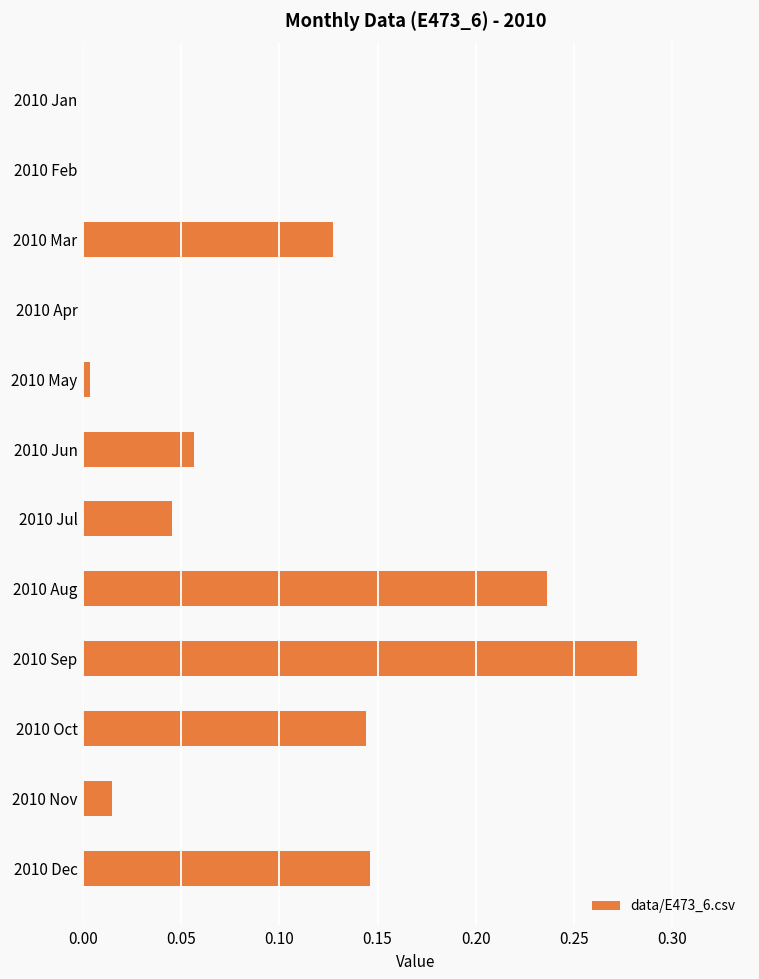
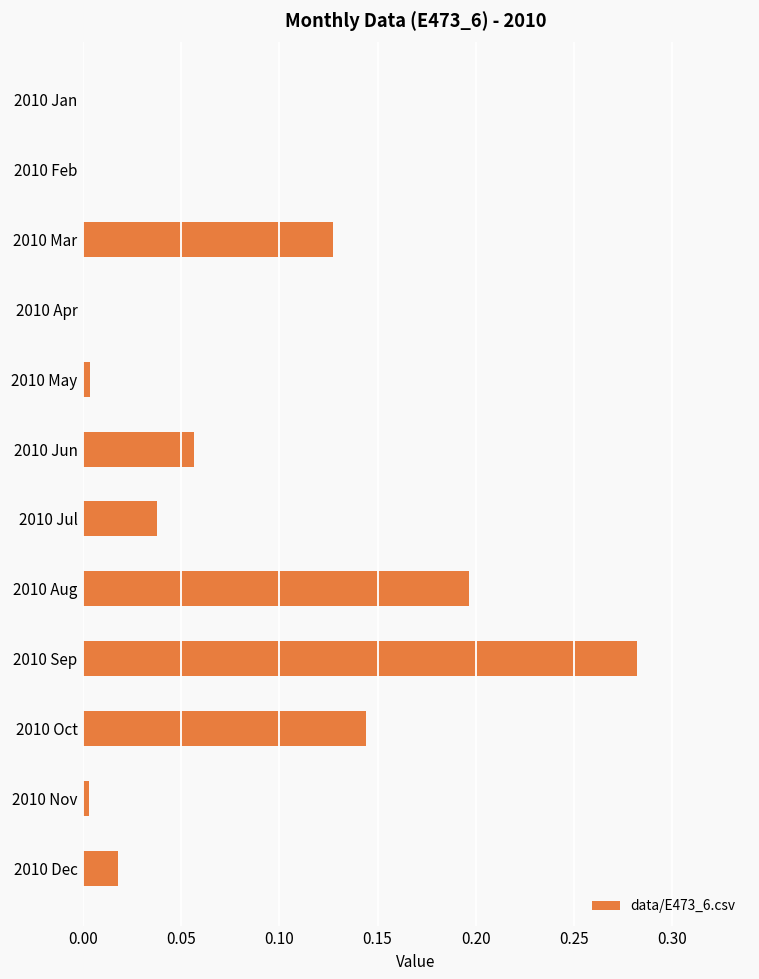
2010 Jul: 0.045 -> 0.037
2010 Aug: 0.236 -> 0.197
2010 Nov: 0.015 -> 0.003
2010 Dec: 0.146 -> 0.018
